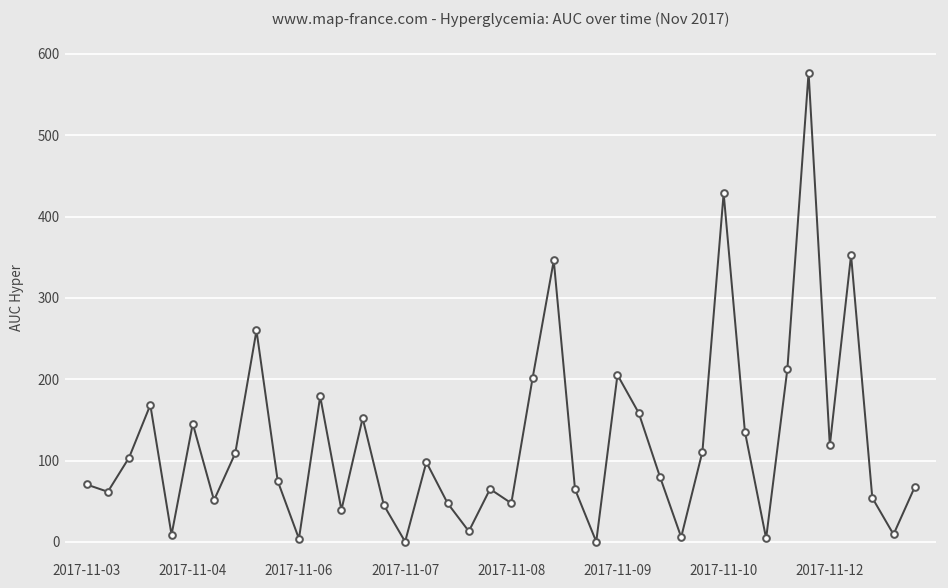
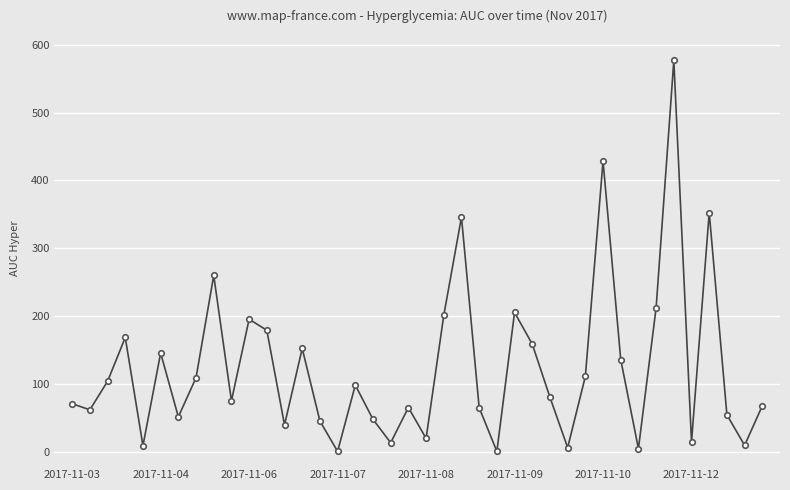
2017-11-06: 0 -> 200
2017-11-08: 50 -> 20
2017-11-12: 120 -> 10
